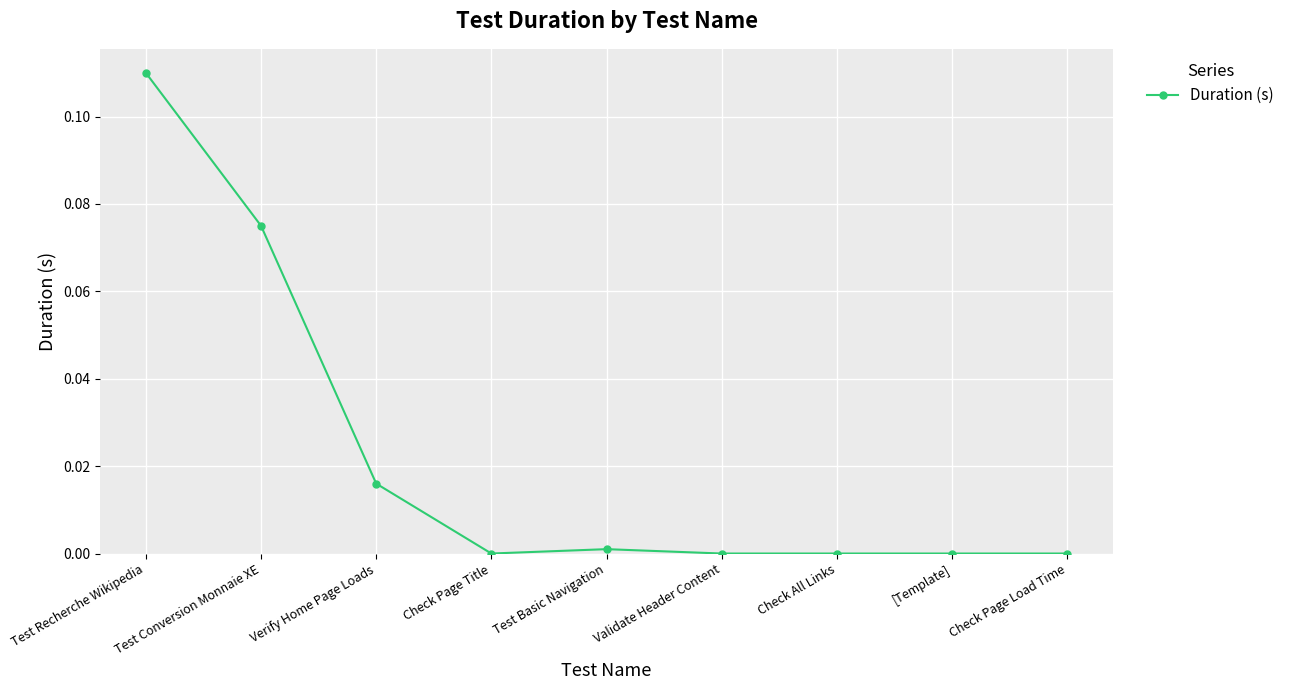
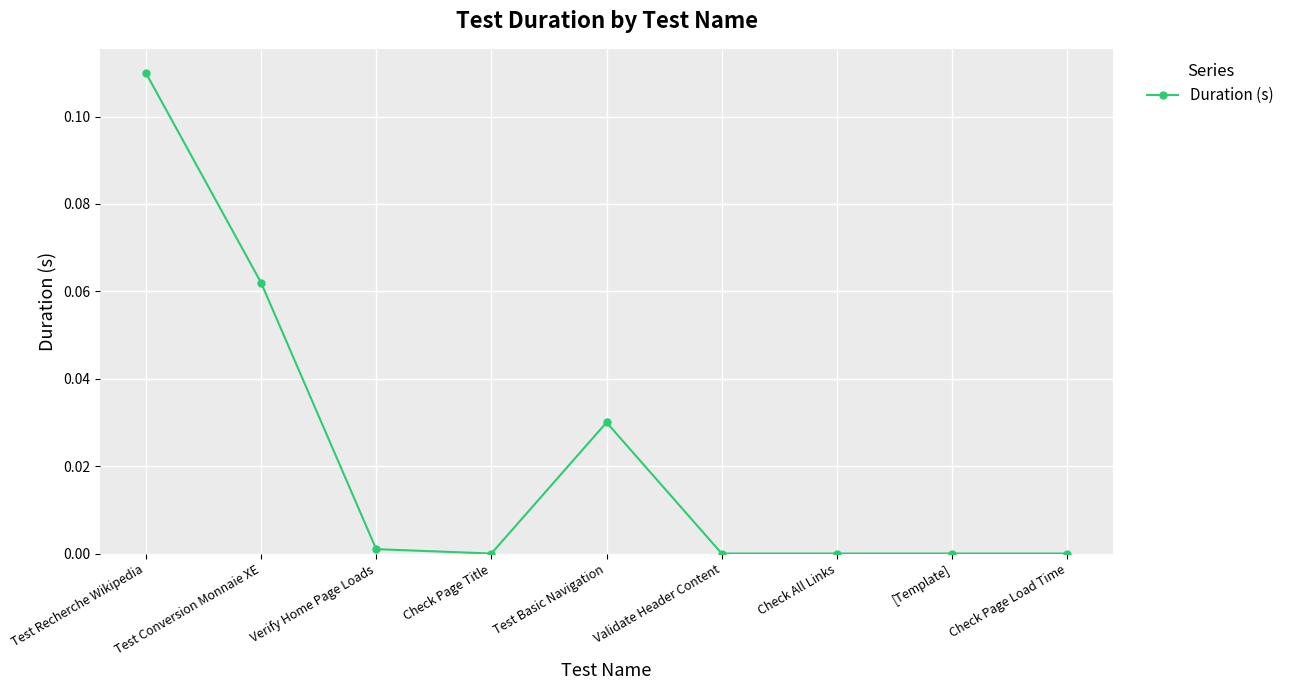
Test Conversion Monnaie XE: 0.075 -> 0.062
Verify Home Page Loads: 0.016 -> 0.001
Test Basic Navigation: 0.001 -> 0.030
